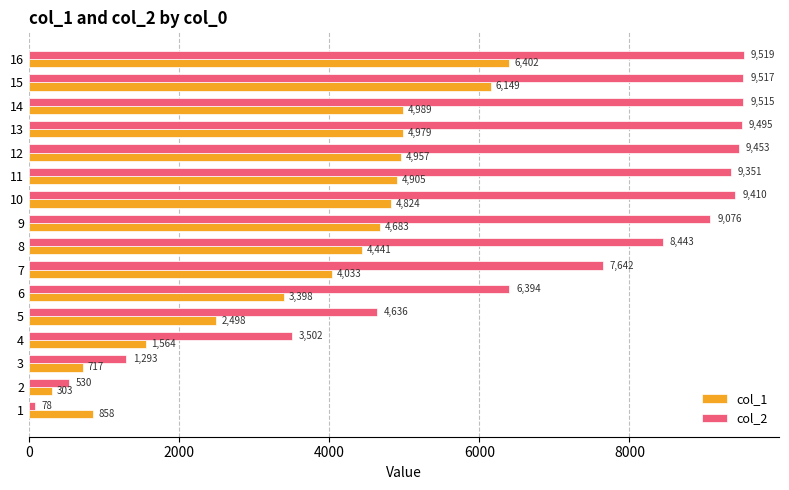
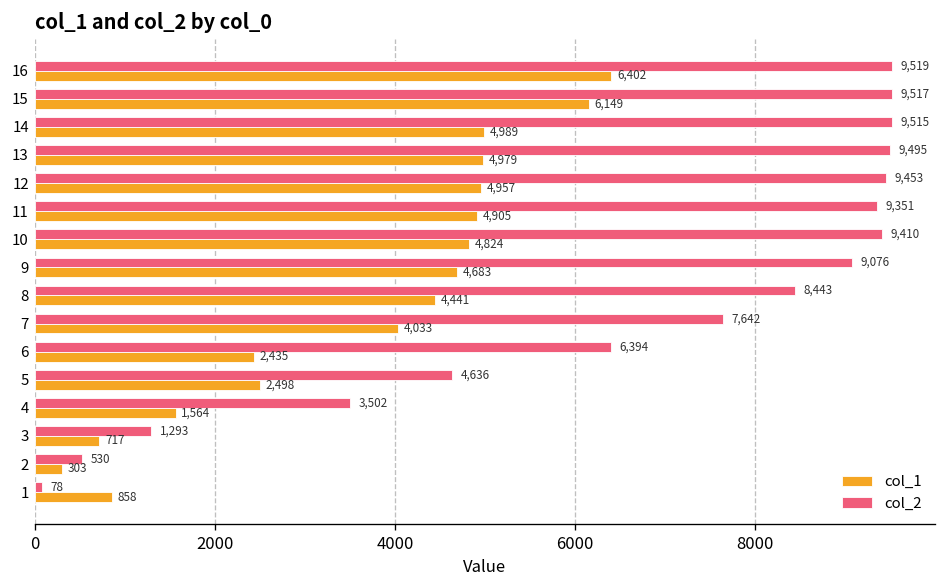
col_1, 6: 3,398 -> 2,435
